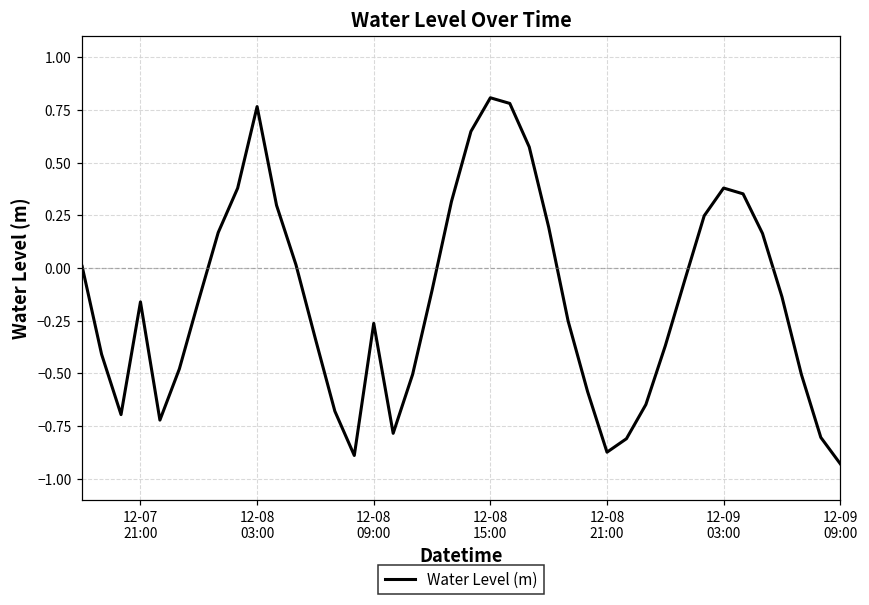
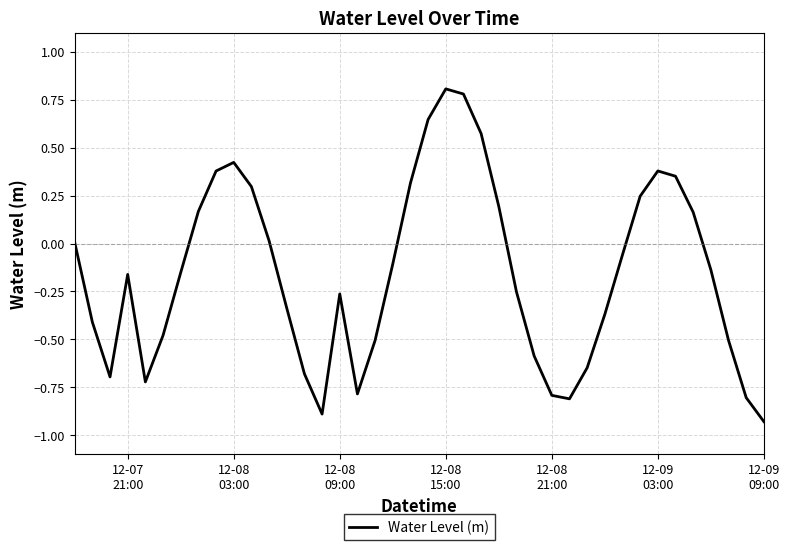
12-08 03:00: 0.77 -> 0.42
12-08 21:00: -0.87 -> -0.79
